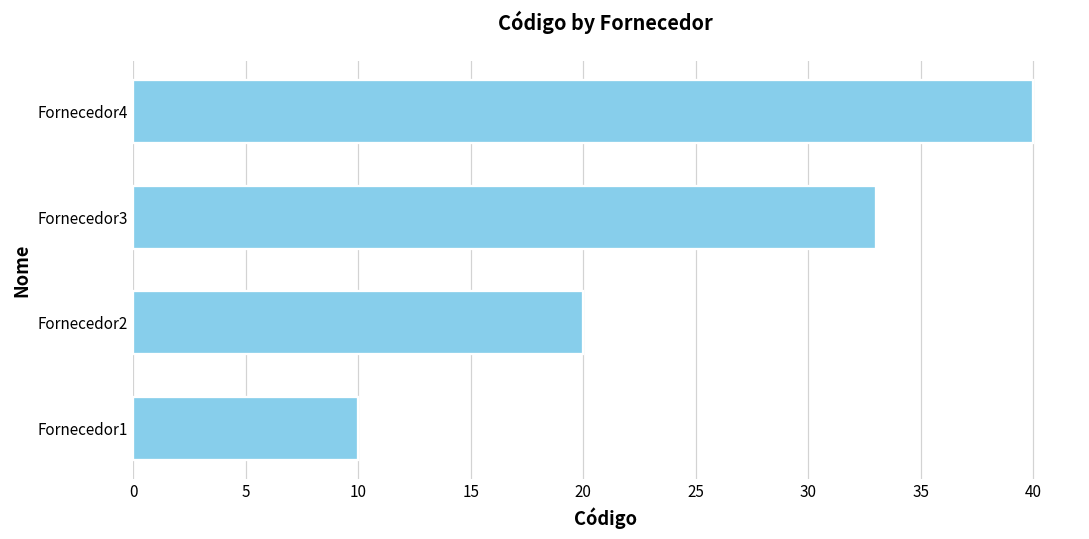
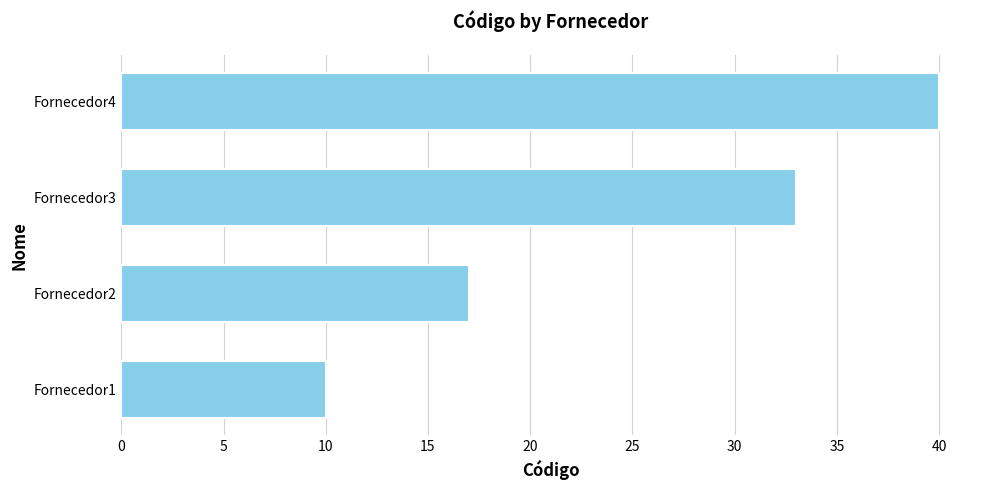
Fornecedor2: 20 -> 17
